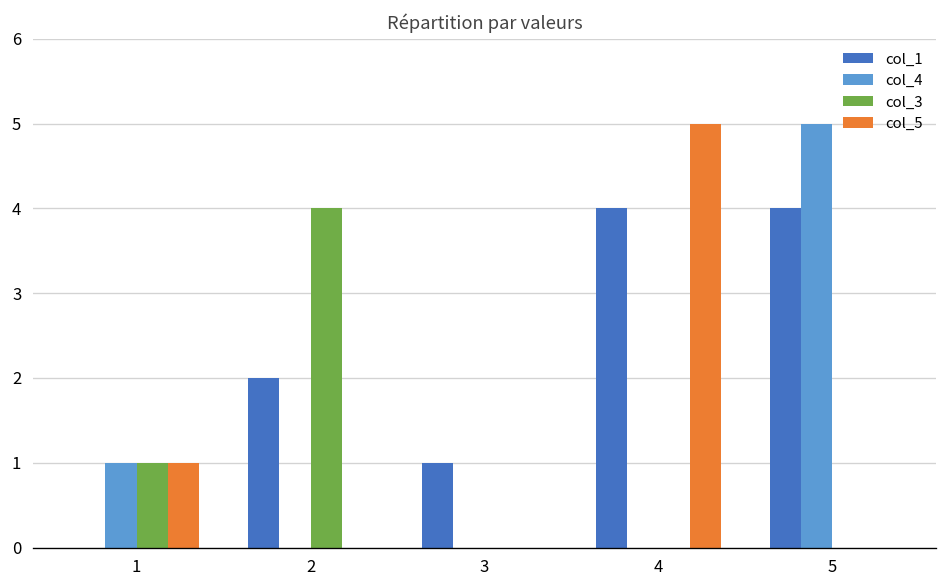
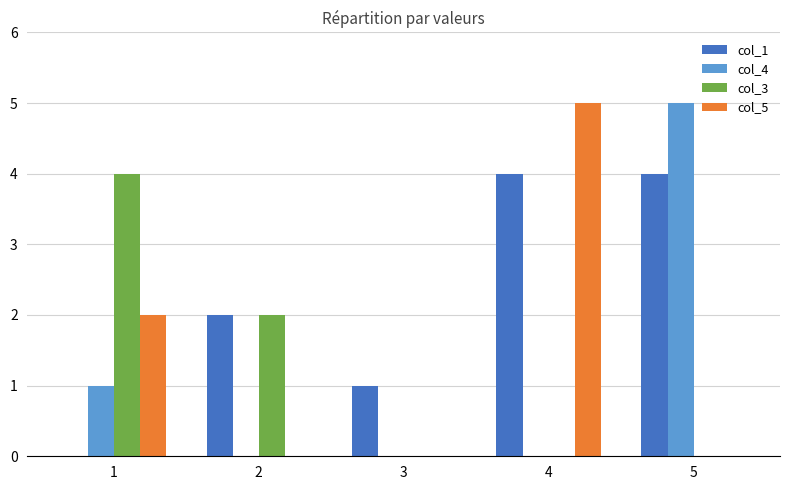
col_3, 1: 1 -> 4
col_5, 1: 1 -> 2
col_3, 2: 4 -> 2
